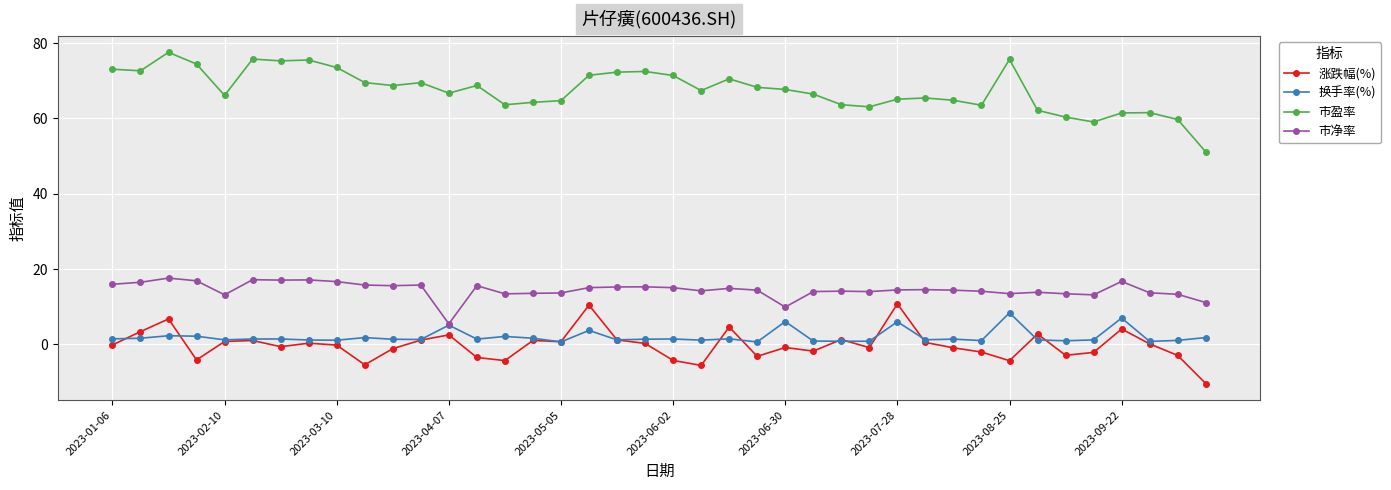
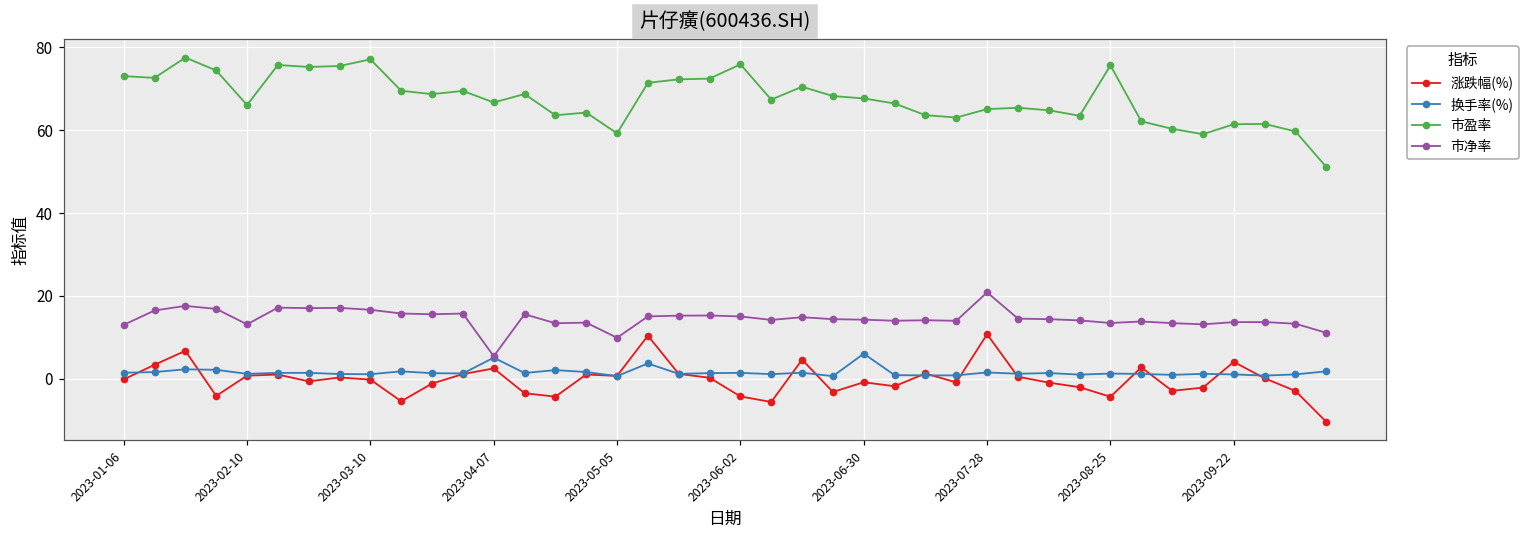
市净率, 2023-01-06: 16 -> 13
市盈率, 2023-03-10: 74 -> 77
市盈率, 2023-05-05: 65 -> 59
市净率, 2023-05-05: 14 -> 10
市盈率, 2023-06-02: 71 -> 76
市净率, 2023-06-30: 10 -> 14
换手率(%), 2023-07-28: 6 -> 2
市净率, 2023-07-28: 14 -> 21
换手率(%), 2023-08-25: 8 -> 1
换手率(%), 2023-09-22: 7 -> 1
市净率, 2023-09-22: 17 -> 14
